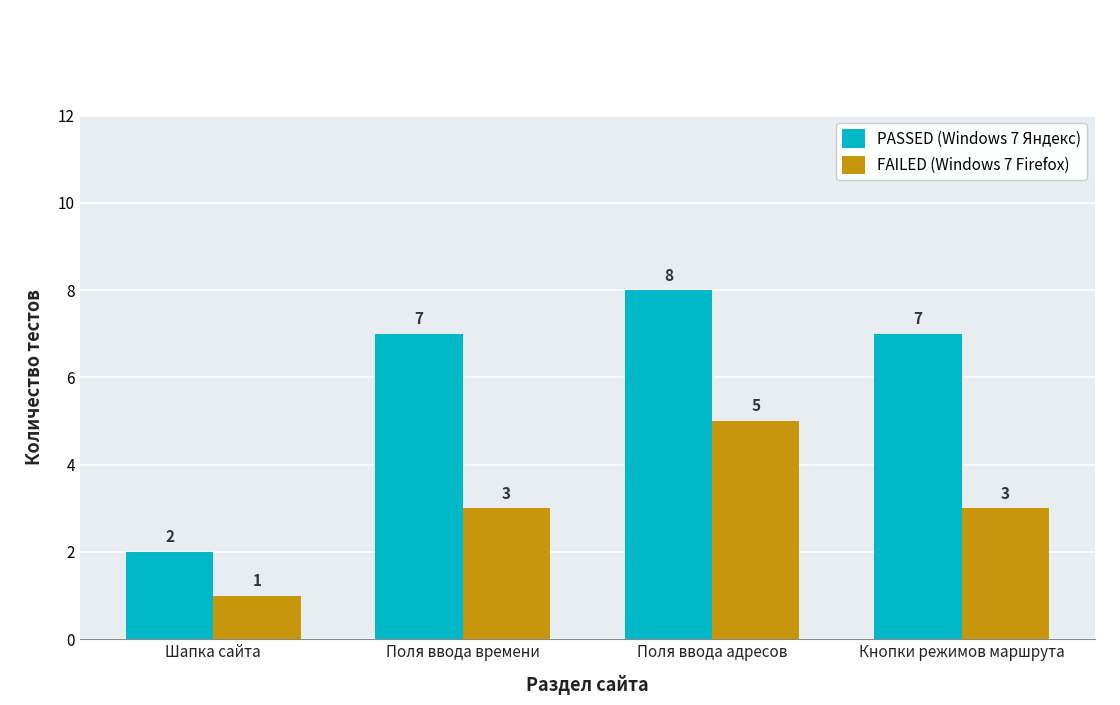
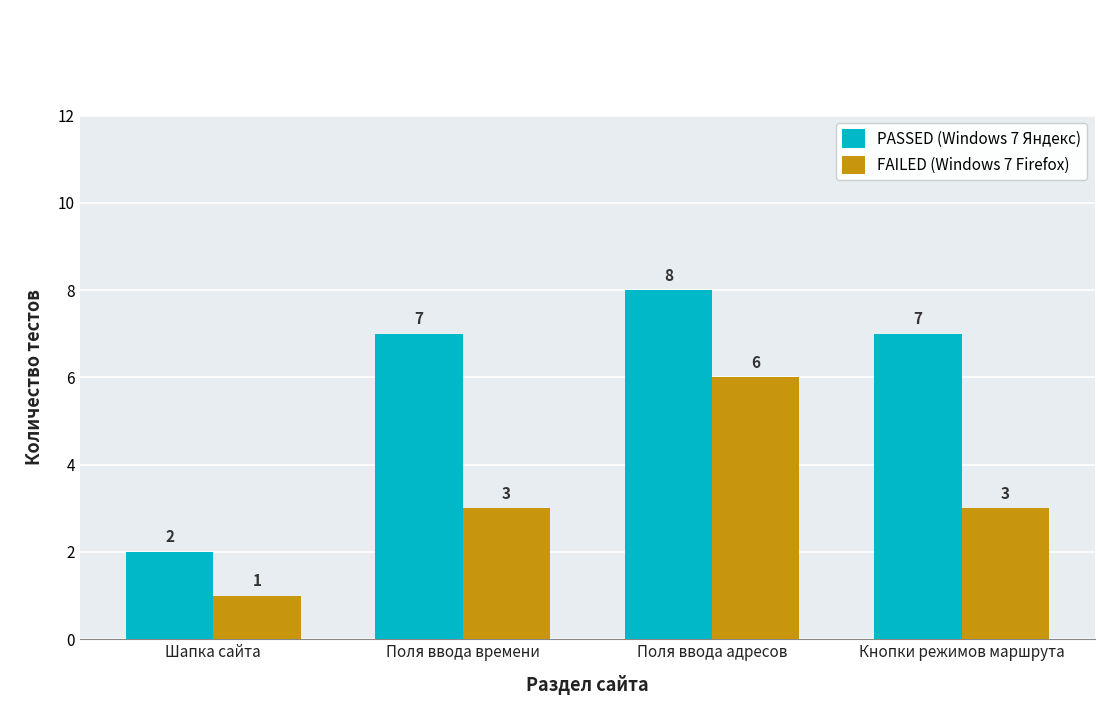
FAILED (Windows 7 Firefox), Поля ввода адресов: 5 -> 6
